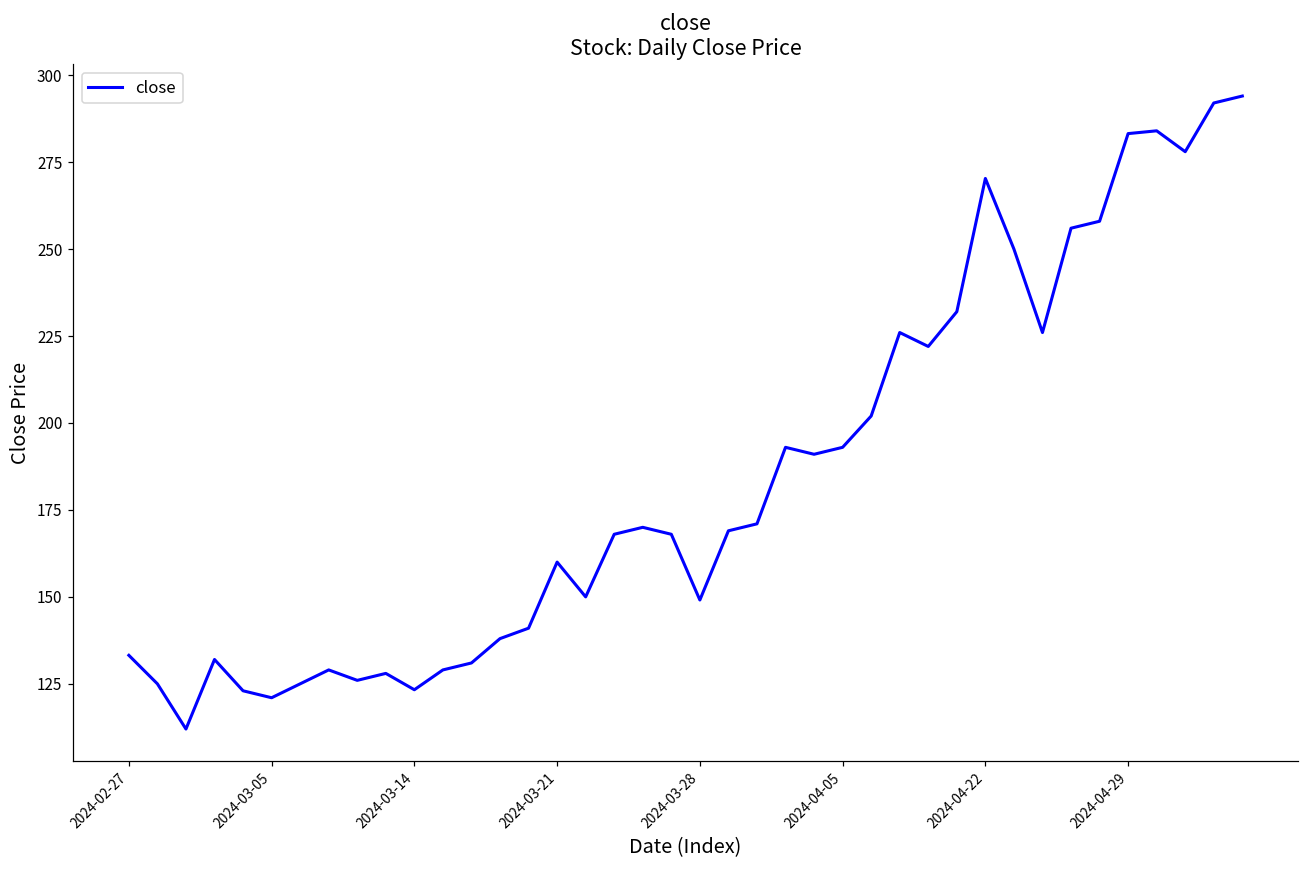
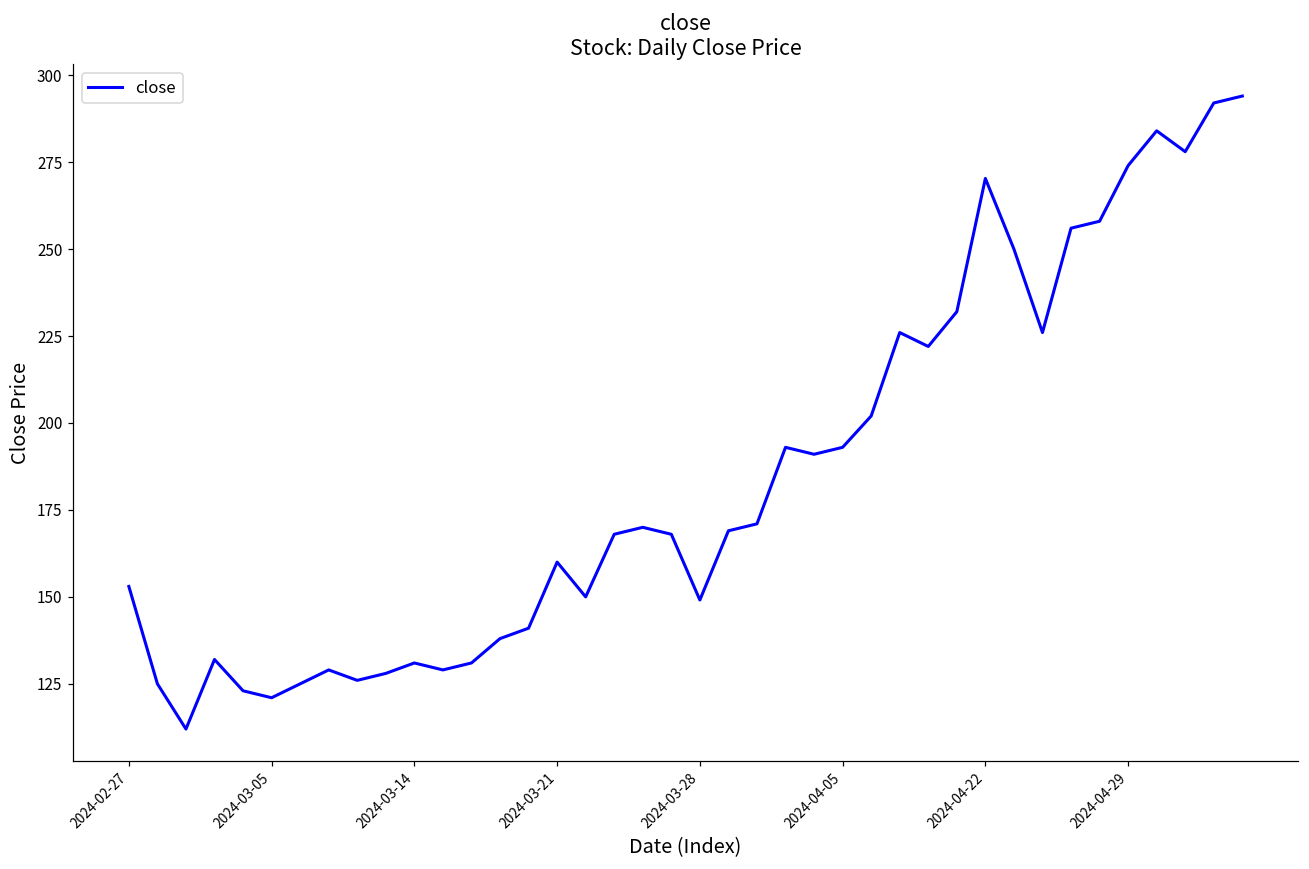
2024-02-27: 133 -> 153
2024-03-14: 123 -> 131
2024-04-29: 283 -> 274
